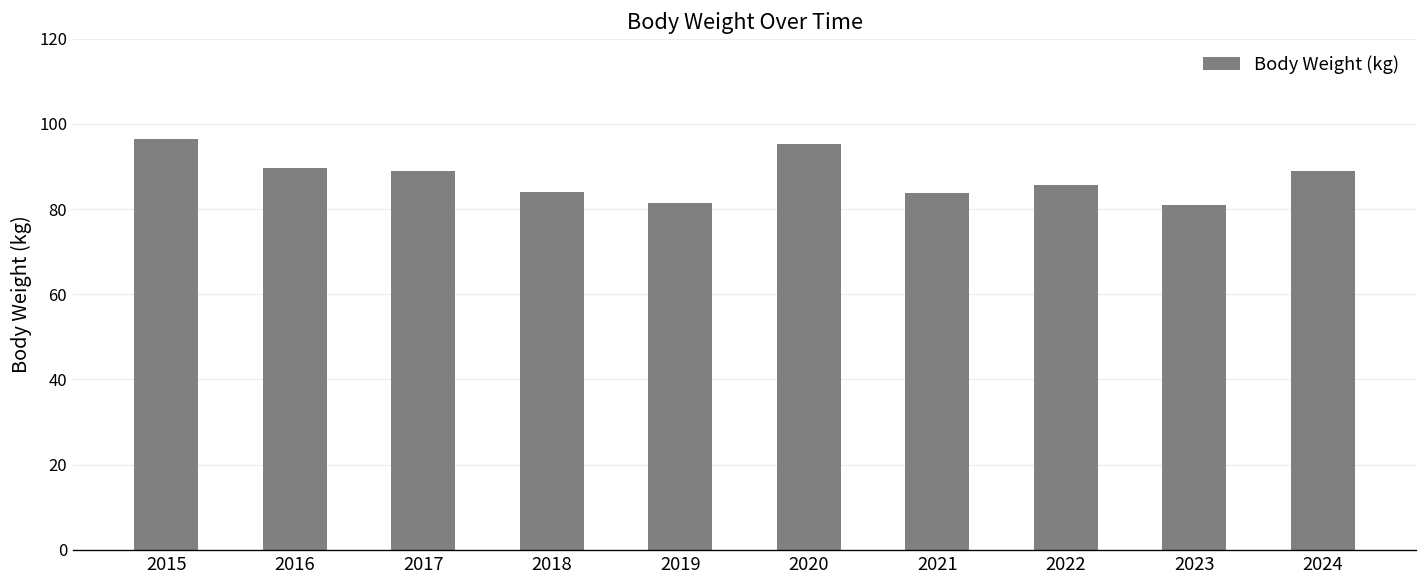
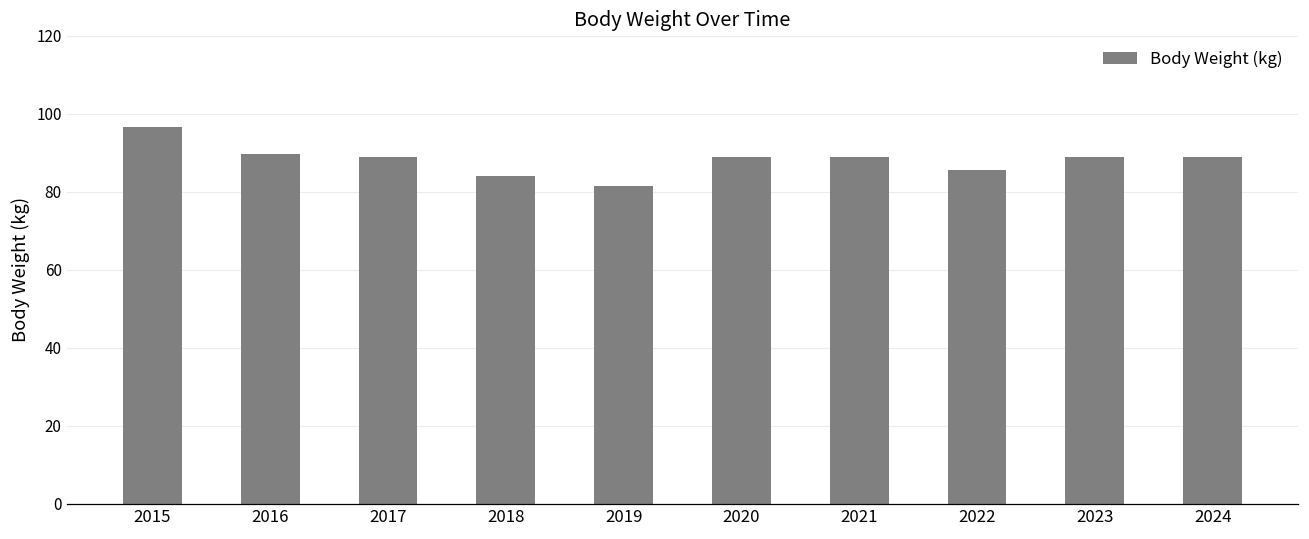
2020: 95 -> 89
2021: 84 -> 89
2023: 81 -> 89
